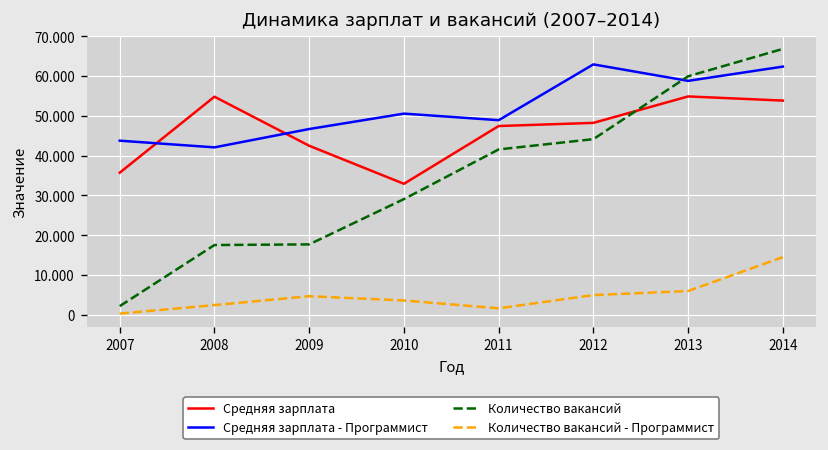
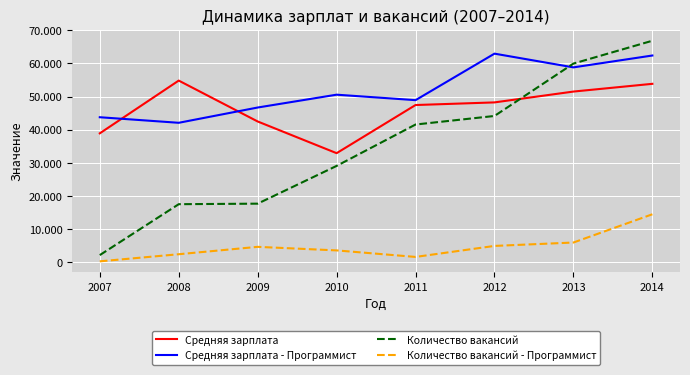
Средняя зарплата, 2007: 36 -> 39
Средняя зарплата, 2013: 55 -> 52
